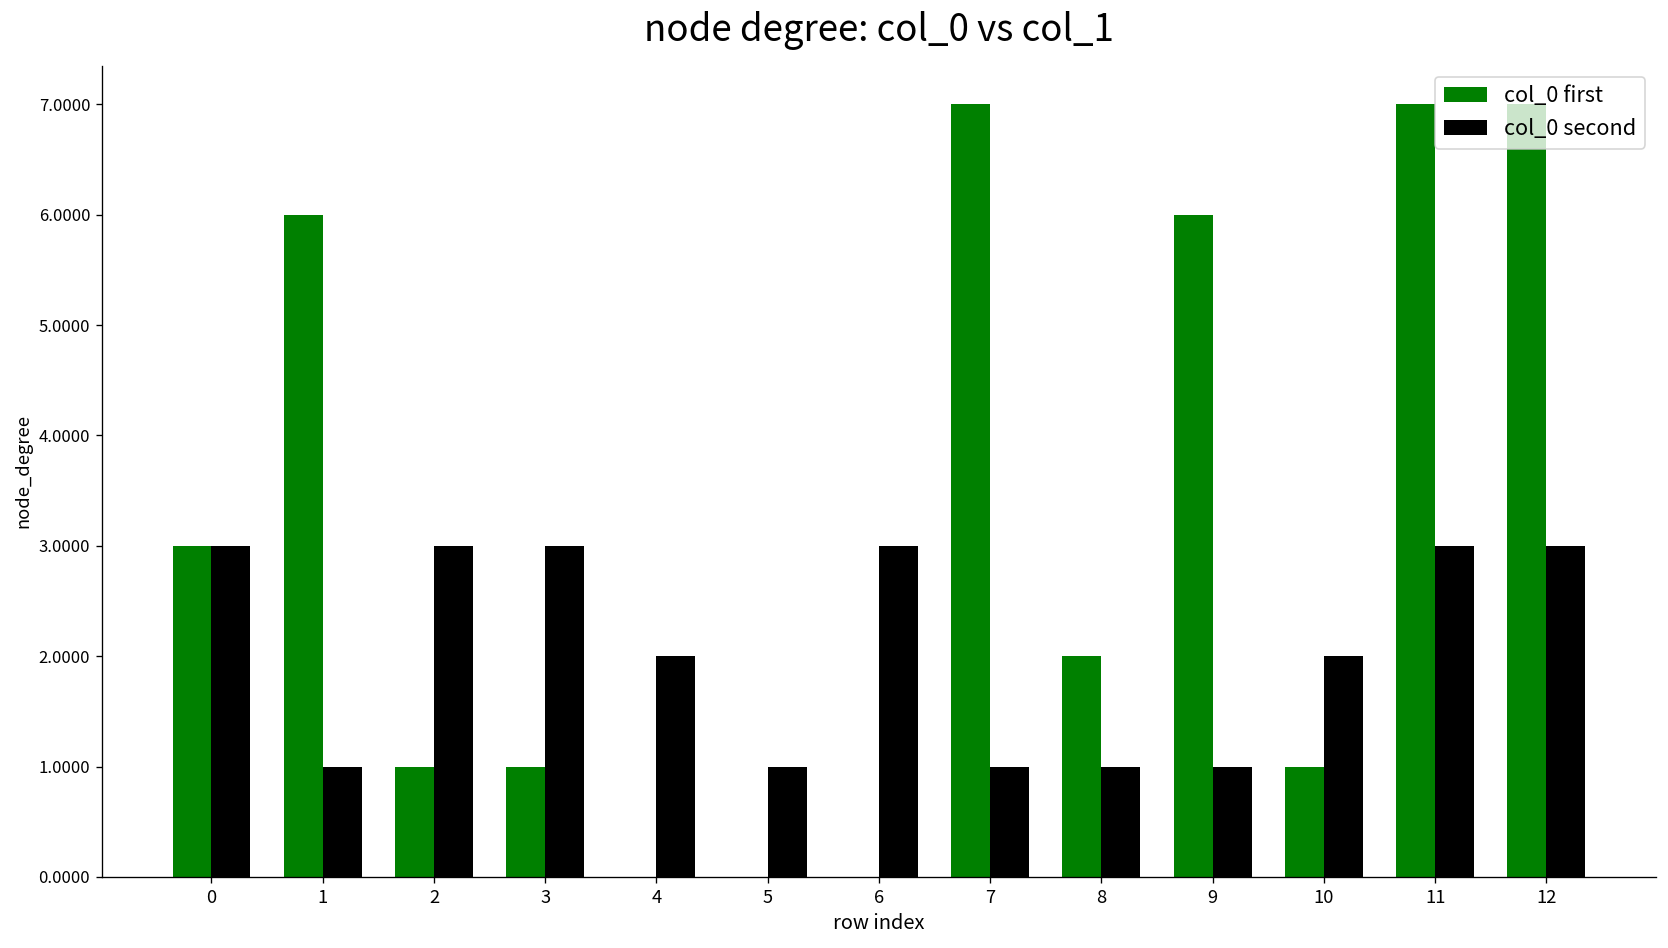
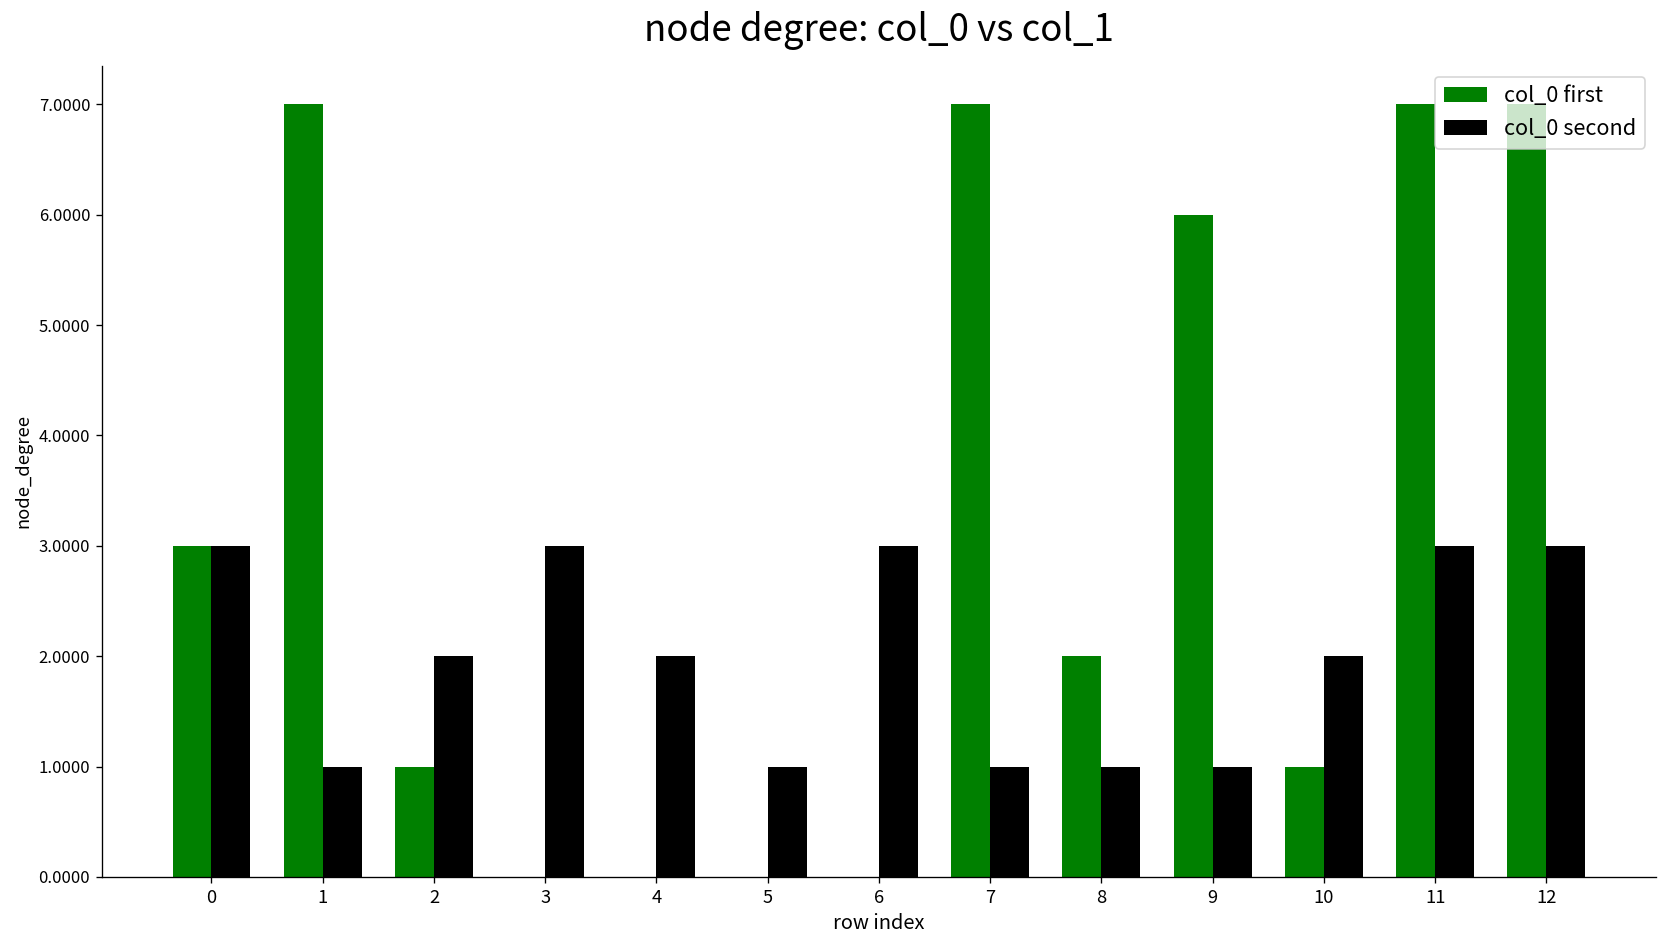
col_0 first, 1: 6 -> 7
col_0 second, 2: 3 -> 2
col_0 first, 3: 1 -> 0
